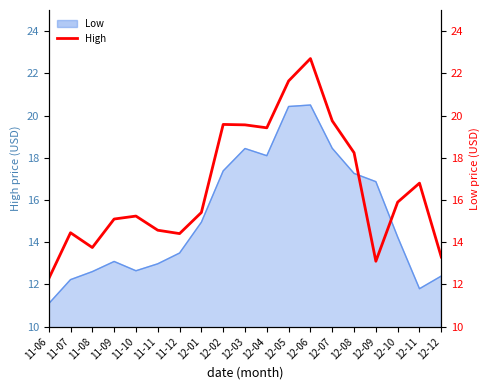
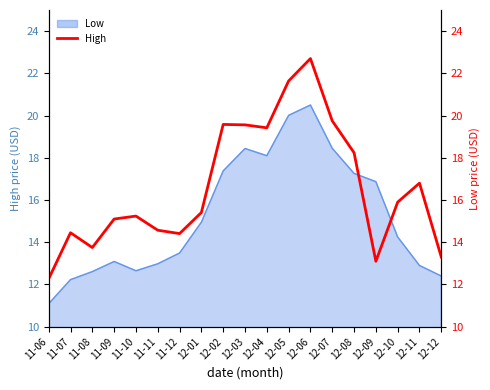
Low, 12-05: 20.4 -> 20.0
Low, 12-11: 11.8 -> 12.9
